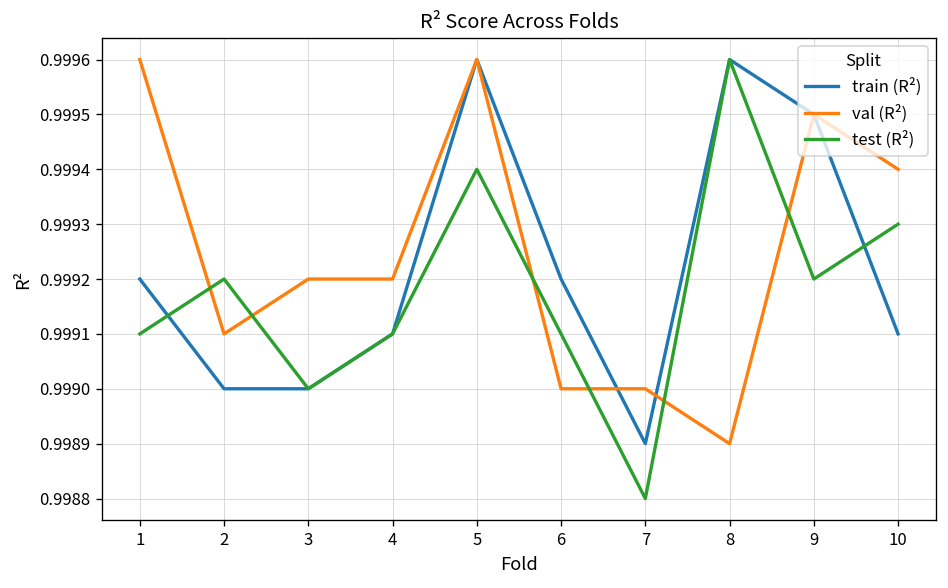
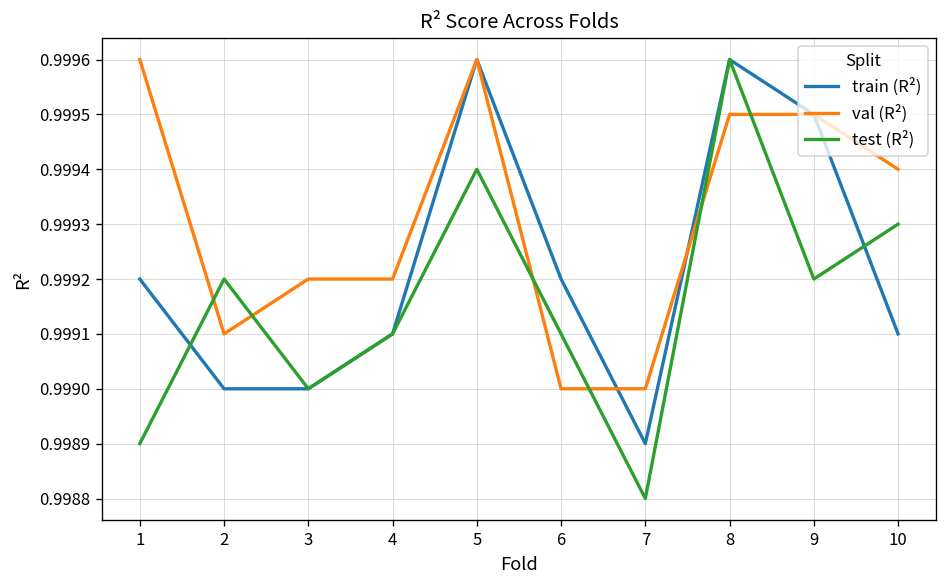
test (R²), 1: 0.9991 -> 0.9989
val (R²), 8: 0.9989 -> 0.9995
